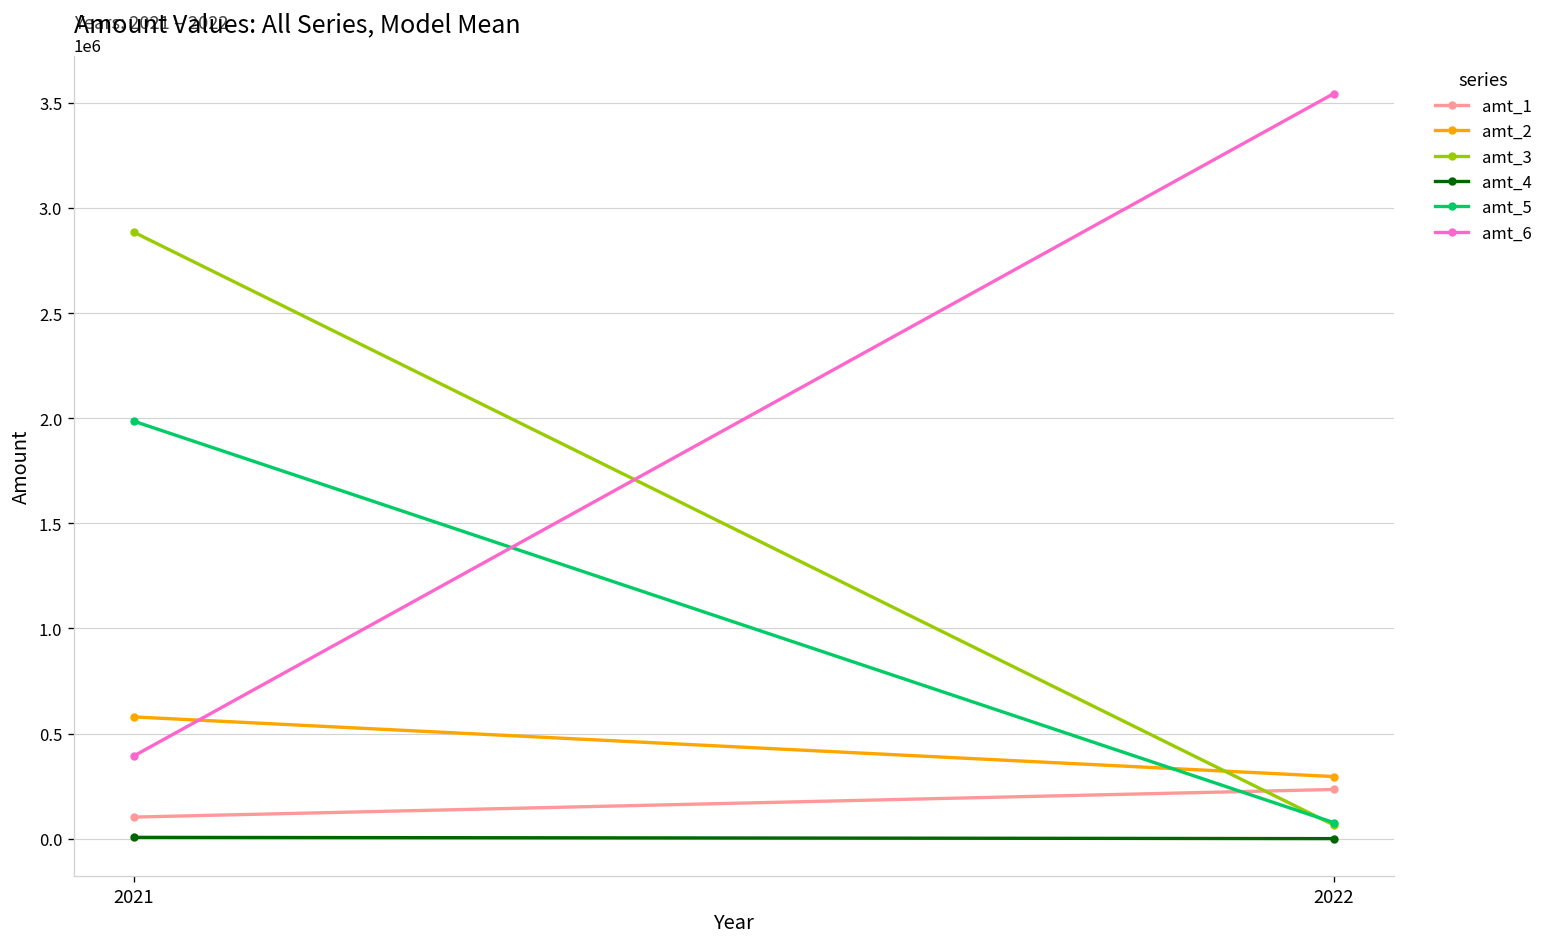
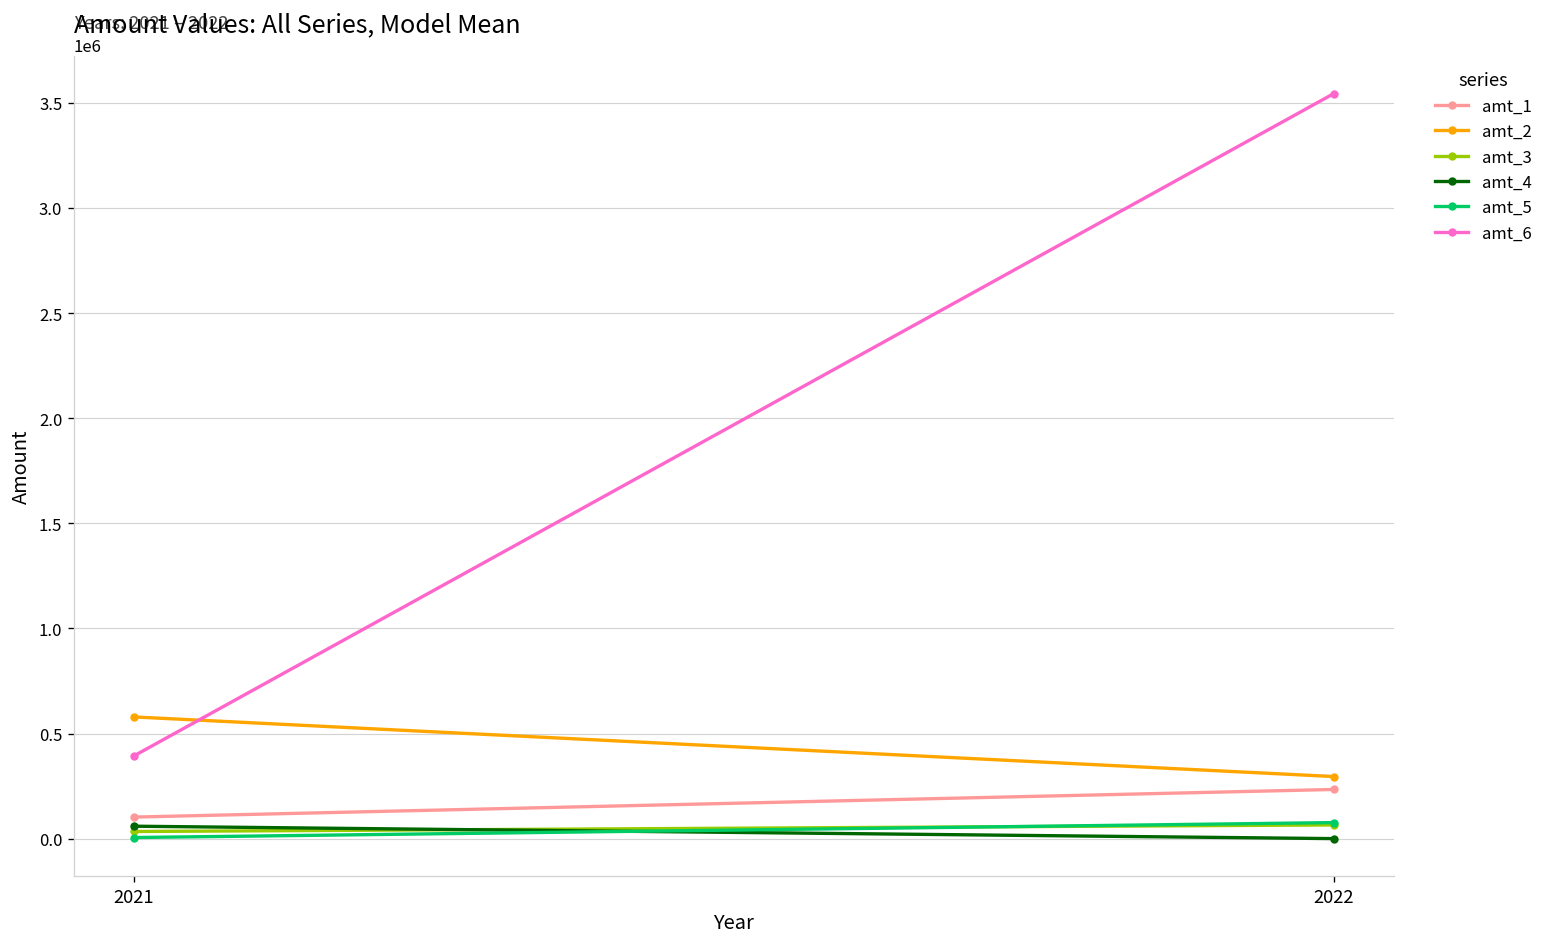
amt_3, 2021: 2880000 -> 30000
amt_4, 2021: 10000 -> 60000
amt_5, 2021: 1990000 -> 10000
